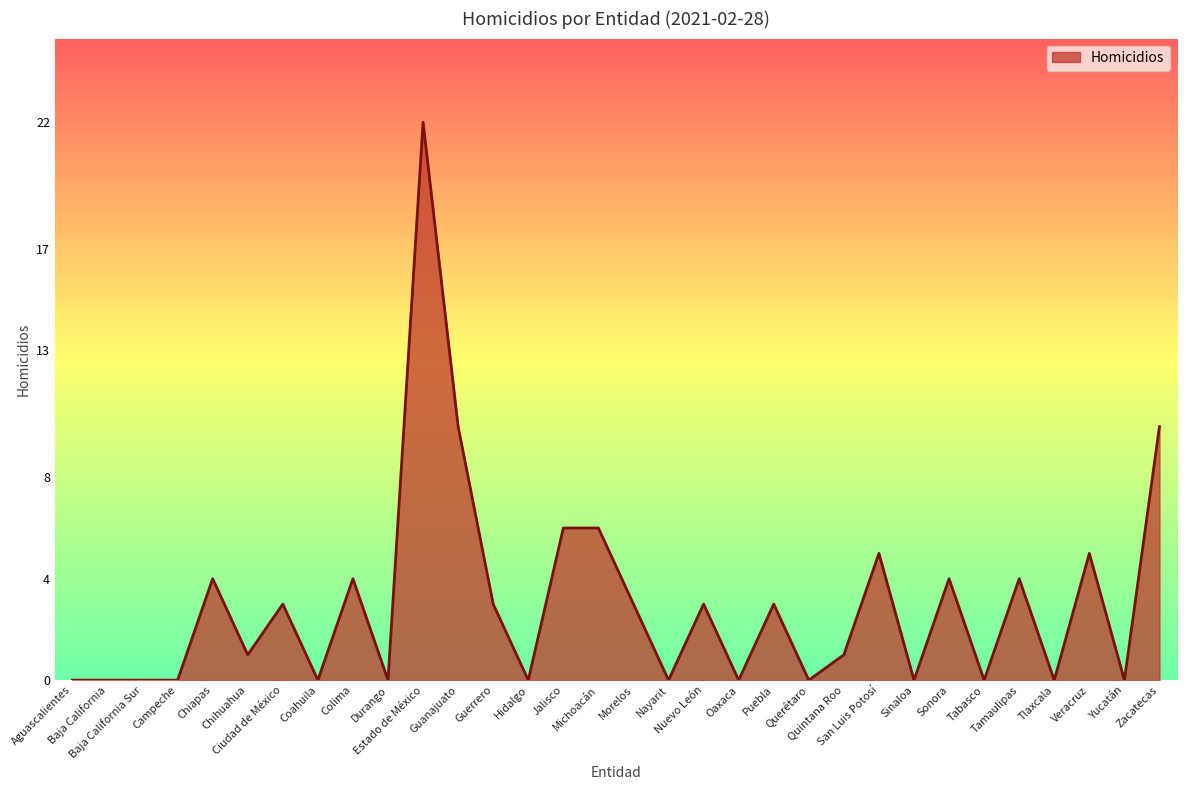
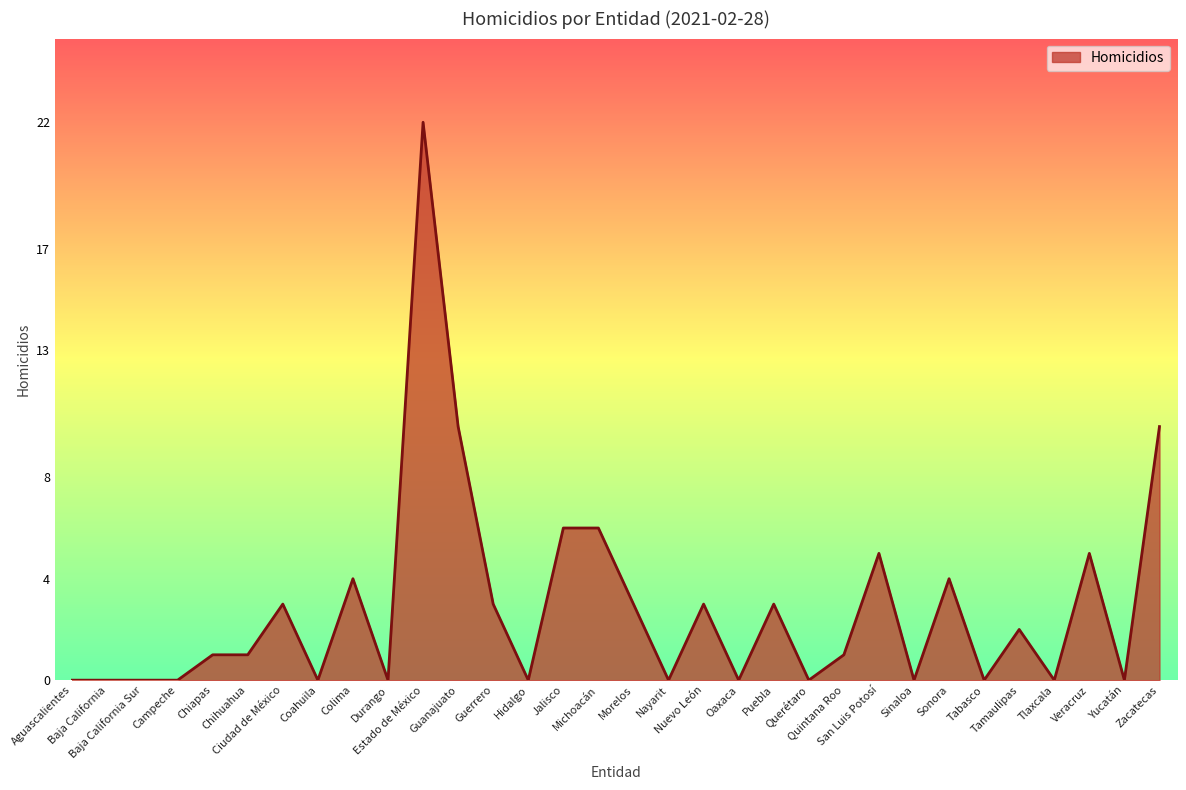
Chiapas: 4 -> 1
Tamaulipas: 4 -> 2
